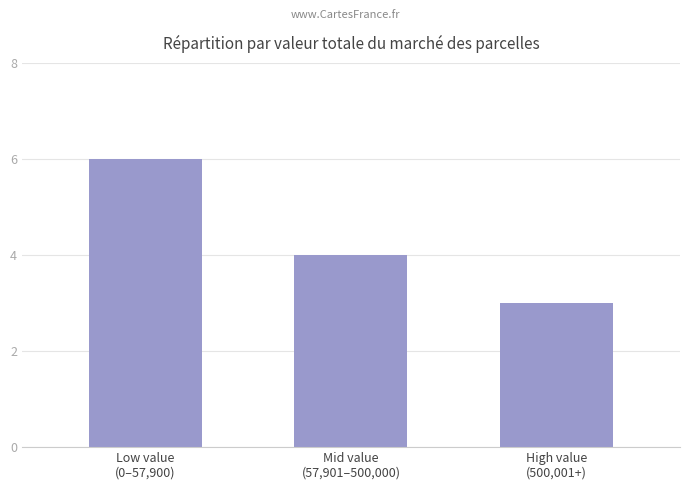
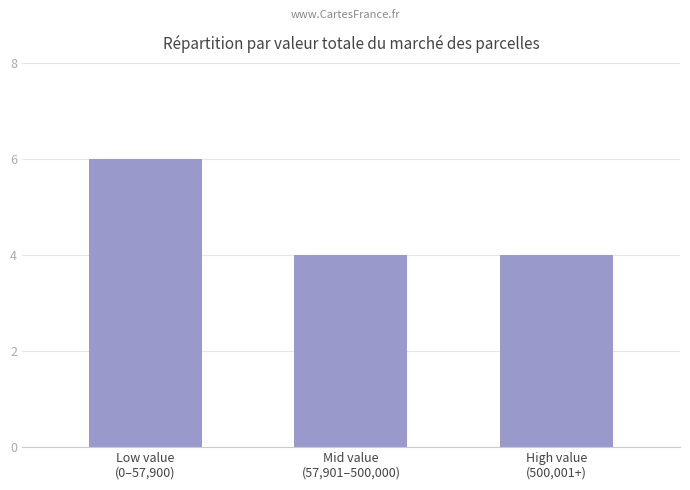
High value (500,001+): 3 -> 4
